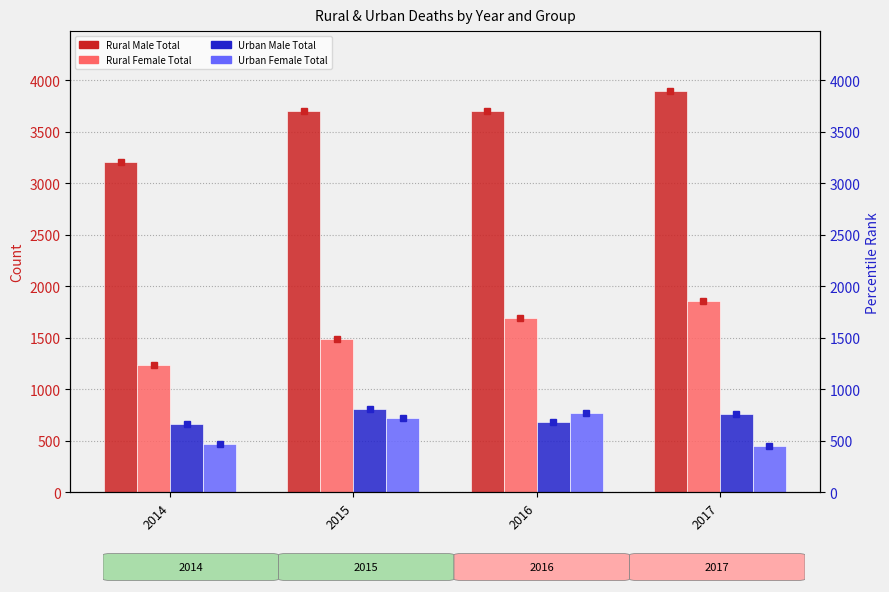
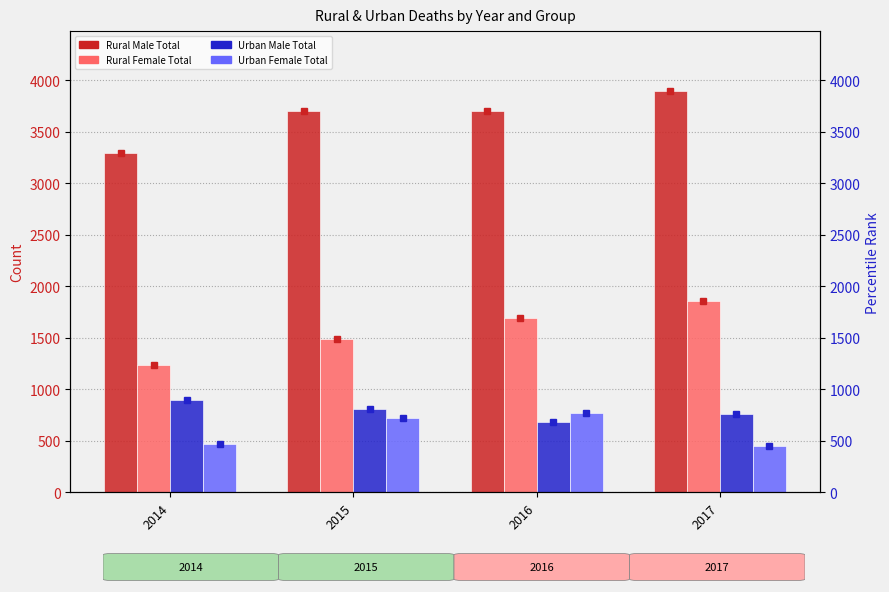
Rural Male Total, 2014: 3210 -> 3300
Urban Male Total, 2014: 670 -> 890
